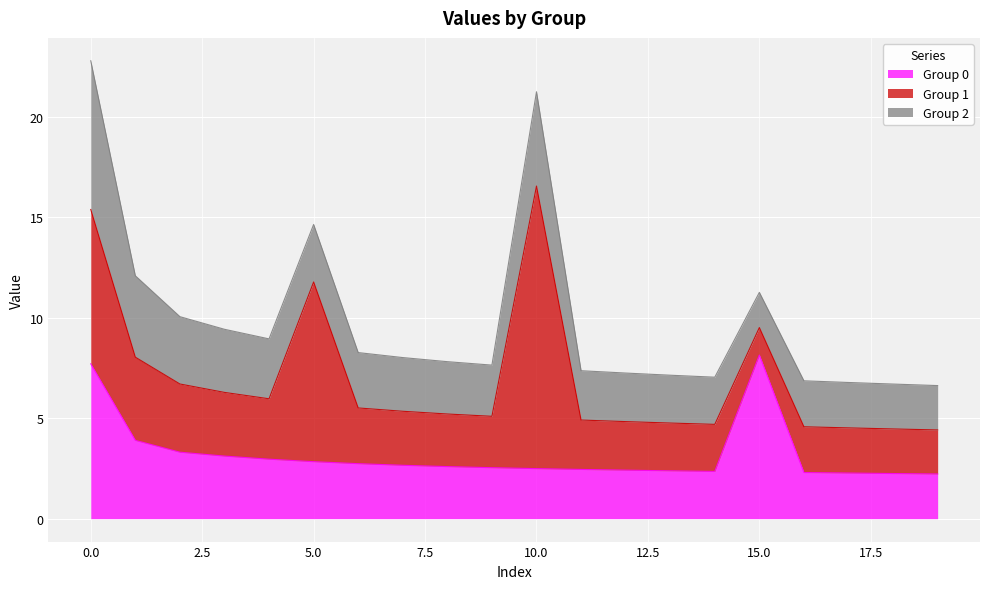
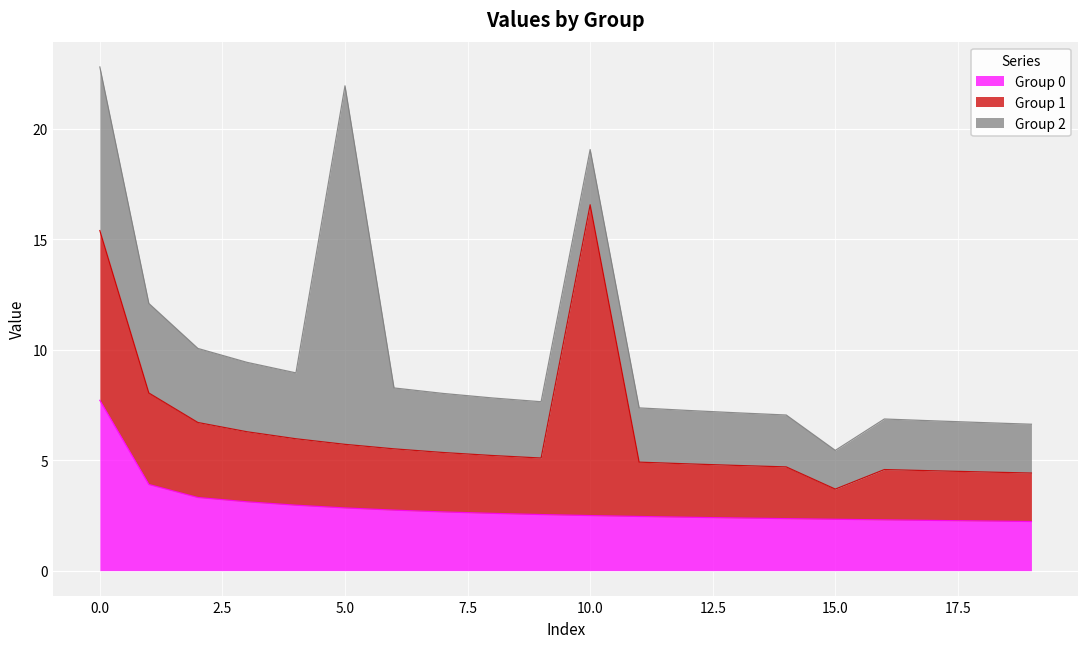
Group 1, 5.0: 8.9 -> 2.9
Group 2, 5.0: 2.9 -> 16.2
Group 2, 10.0: 4.7 -> 2.5
Group 0, 15.0: 8.1 -> 2.3
